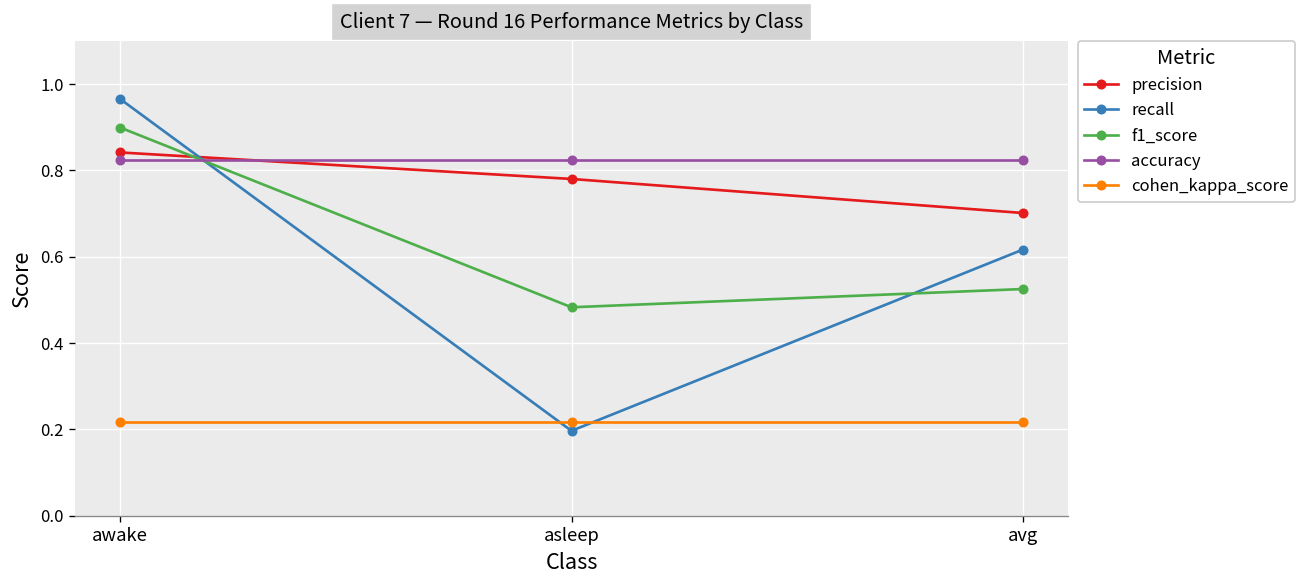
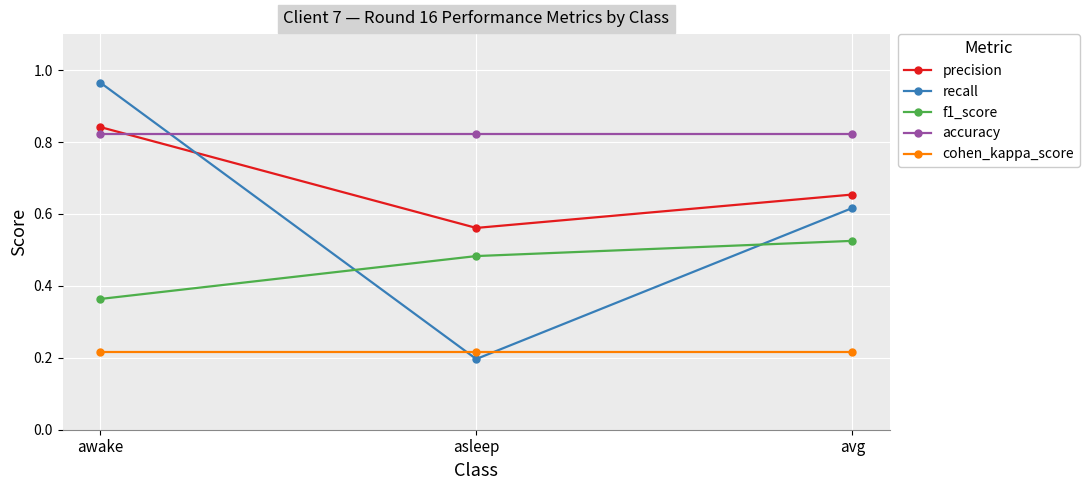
f1_score, awake: 0.90 -> 0.36
precision, asleep: 0.78 -> 0.56
precision, avg: 0.70 -> 0.65
